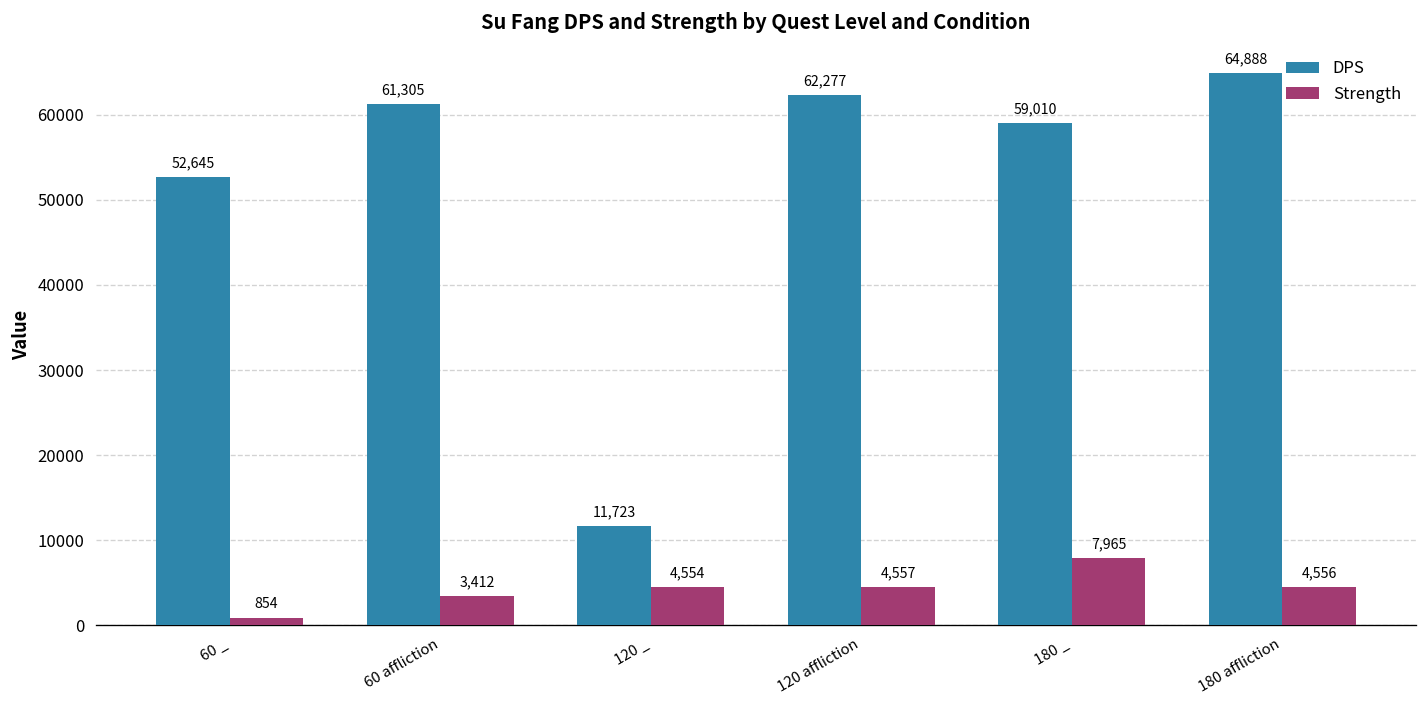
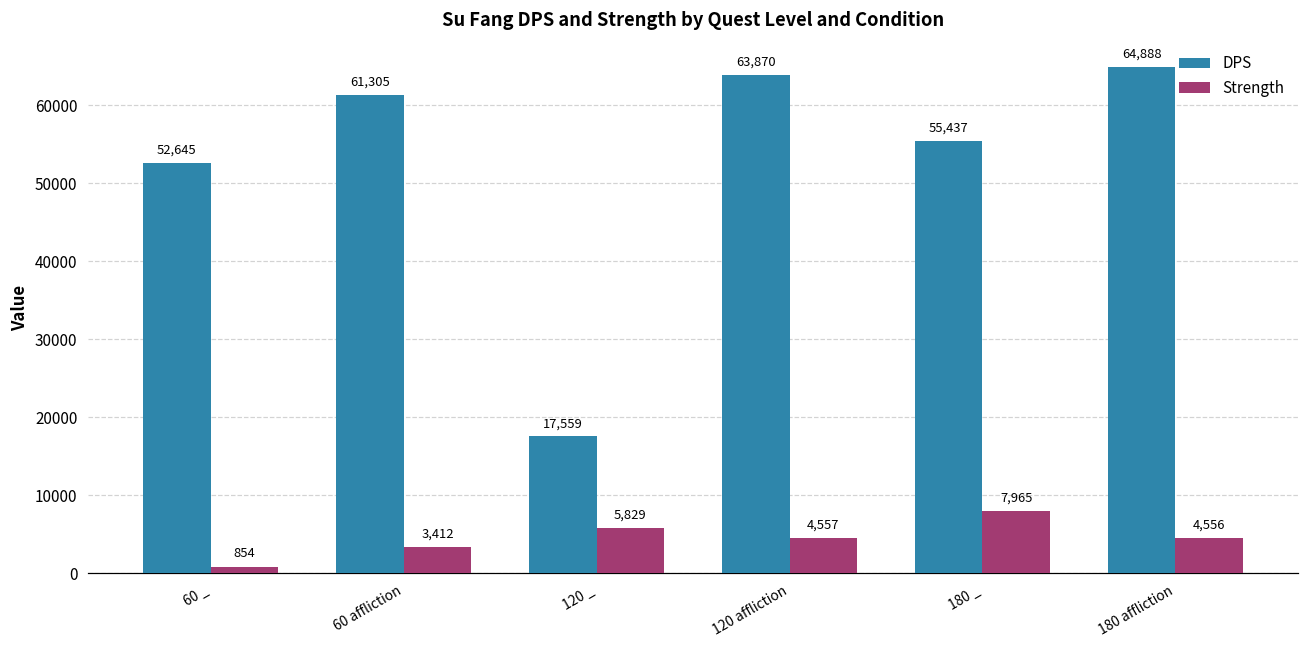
DPS, 120 _: 11,723 -> 17,559
Strength, 120 _: 4,554 -> 5,829
DPS, 120 affliction: 62,277 -> 63,870
DPS, 180 _: 59,010 -> 55,437
